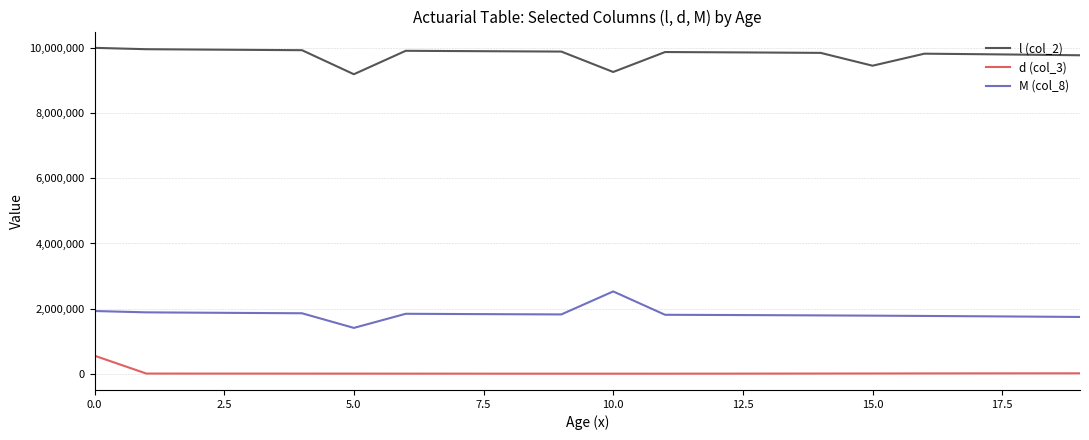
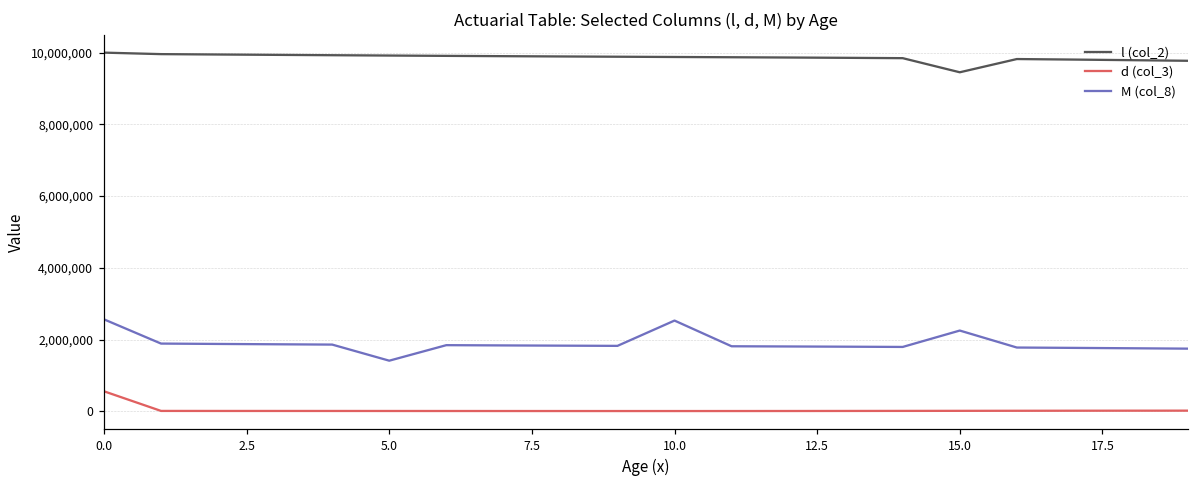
M (col_8), 0.0: 1,900,000 -> 2,600,000
l (col_2), 5.0: 9,200,000 -> 9,900,000
l (col_2), 10.0: 9,300,000 -> 9,900,000
M (col_8), 15.0: 1,800,000 -> 2,300,000
